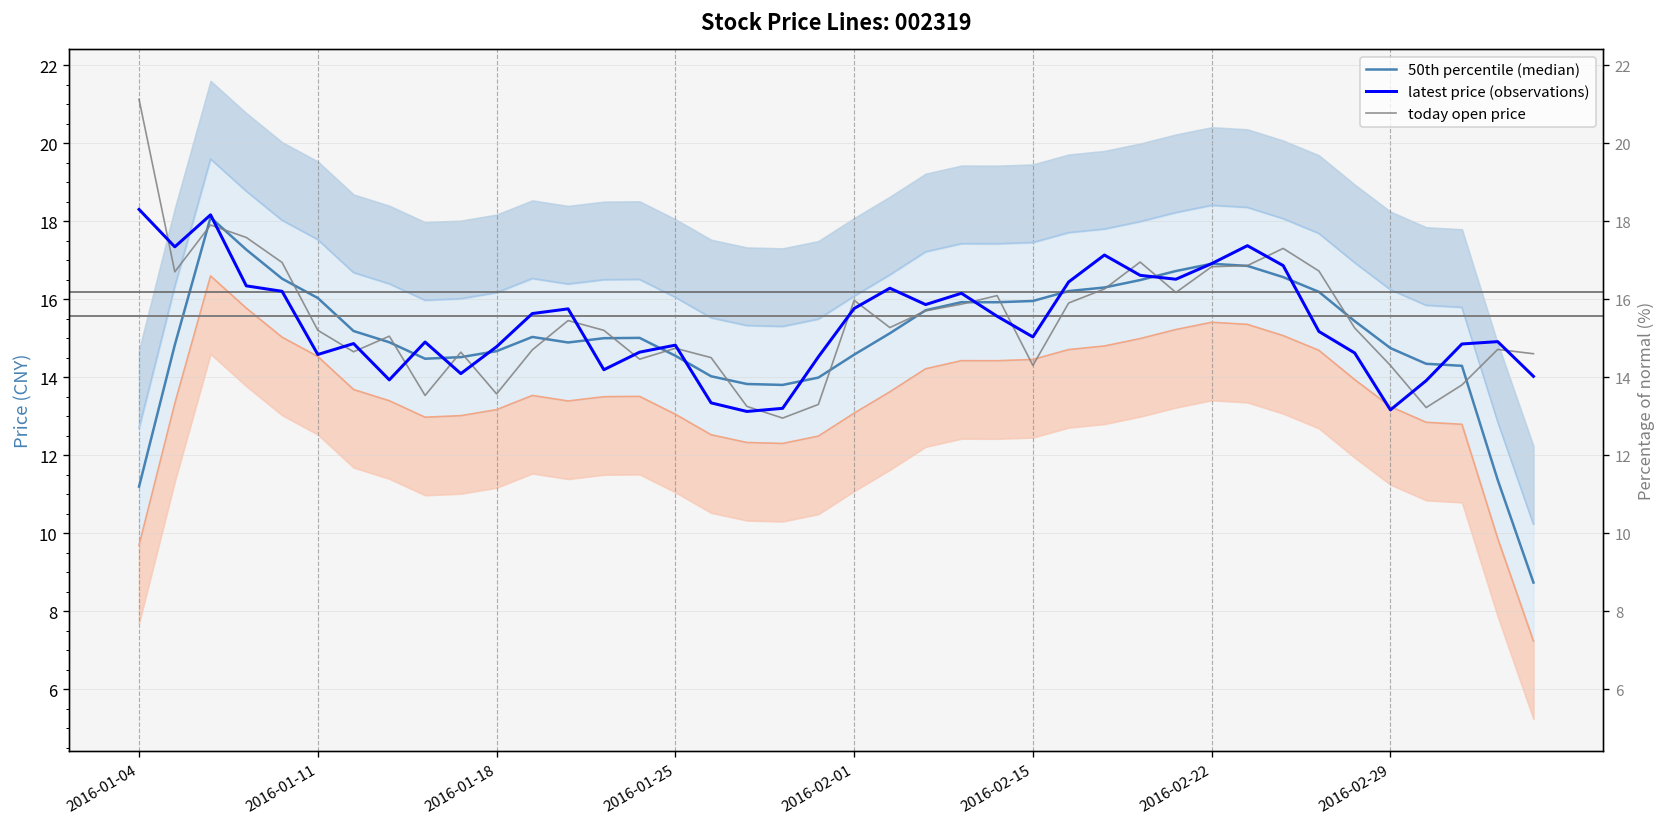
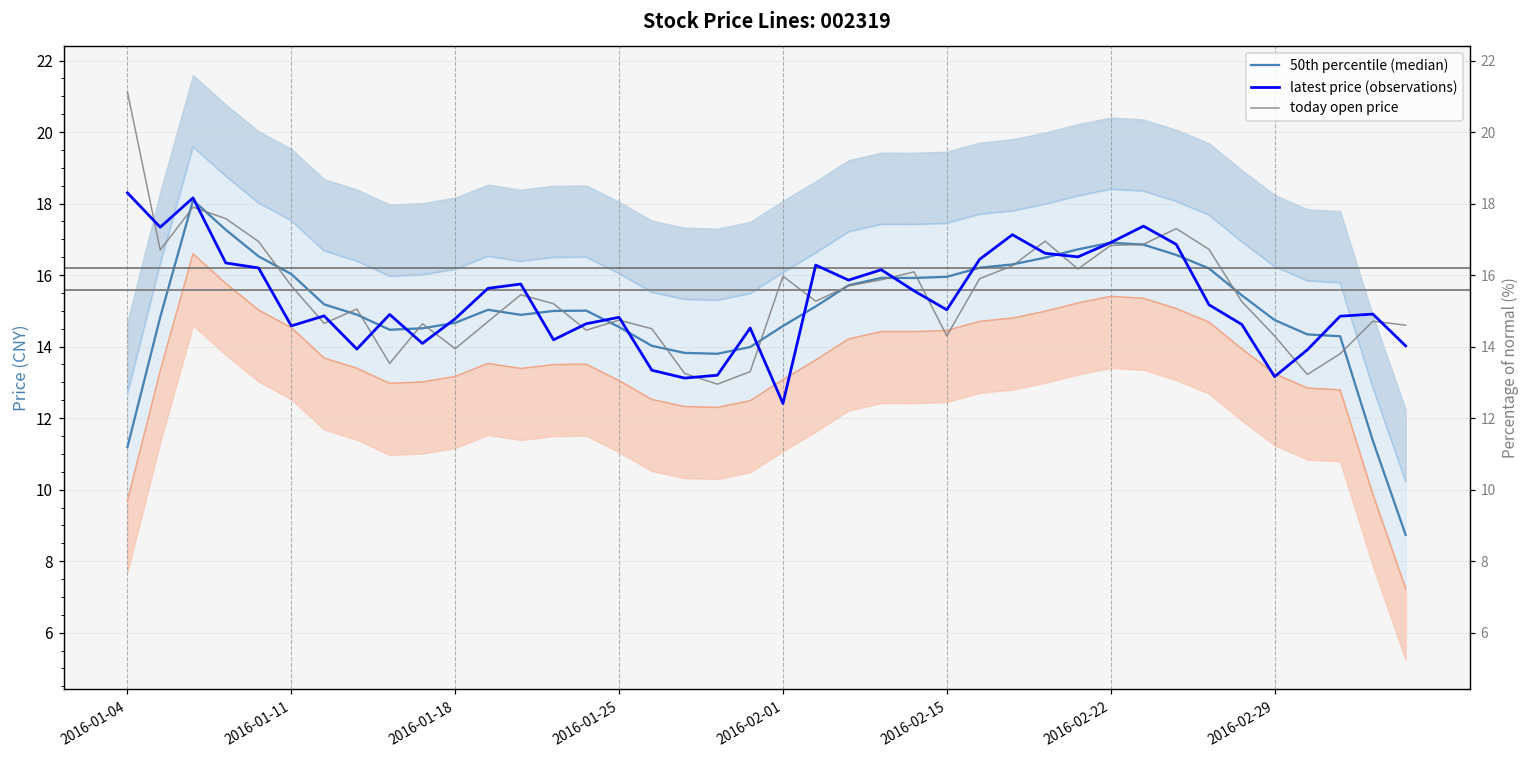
today open price, 2016-01-11: 15.2 -> 15.7
today open price, 2016-01-18: 13.6 -> 13.9
latest price (observations), 2016-02-01: 15.8 -> 12.4
